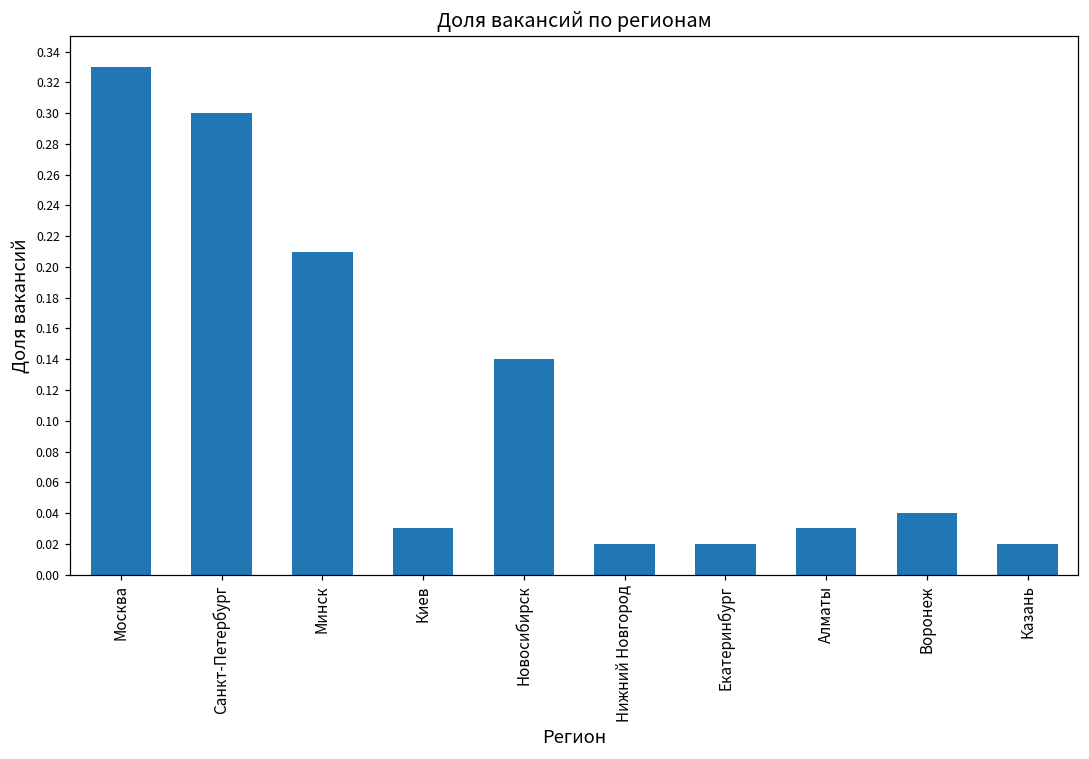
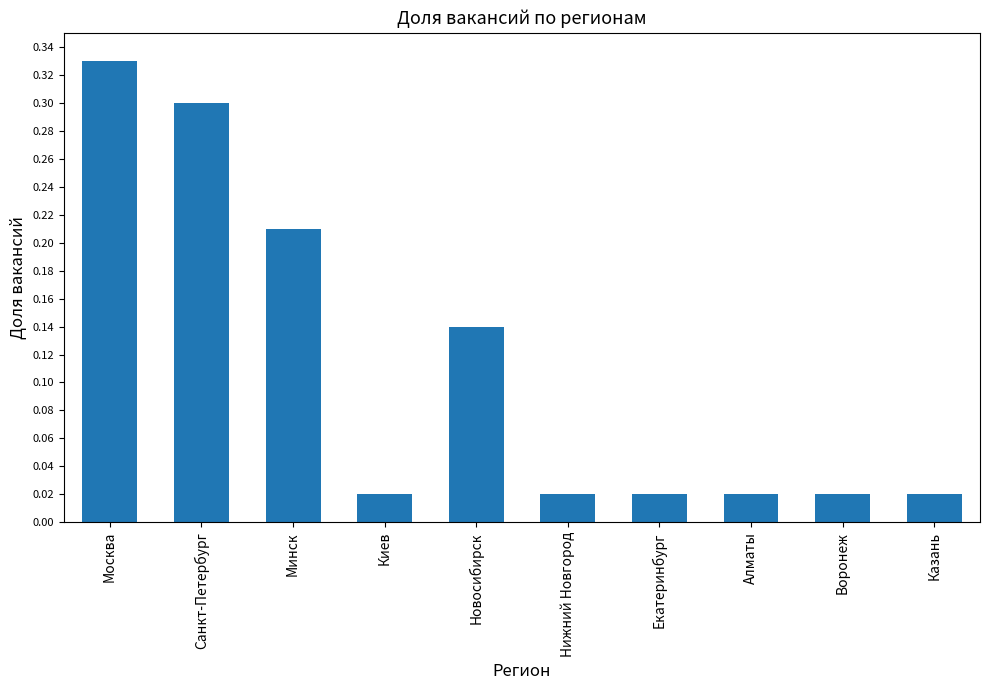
Киев: 0.03 -> 0.02
Алматы: 0.03 -> 0.02
Воронеж: 0.04 -> 0.02
